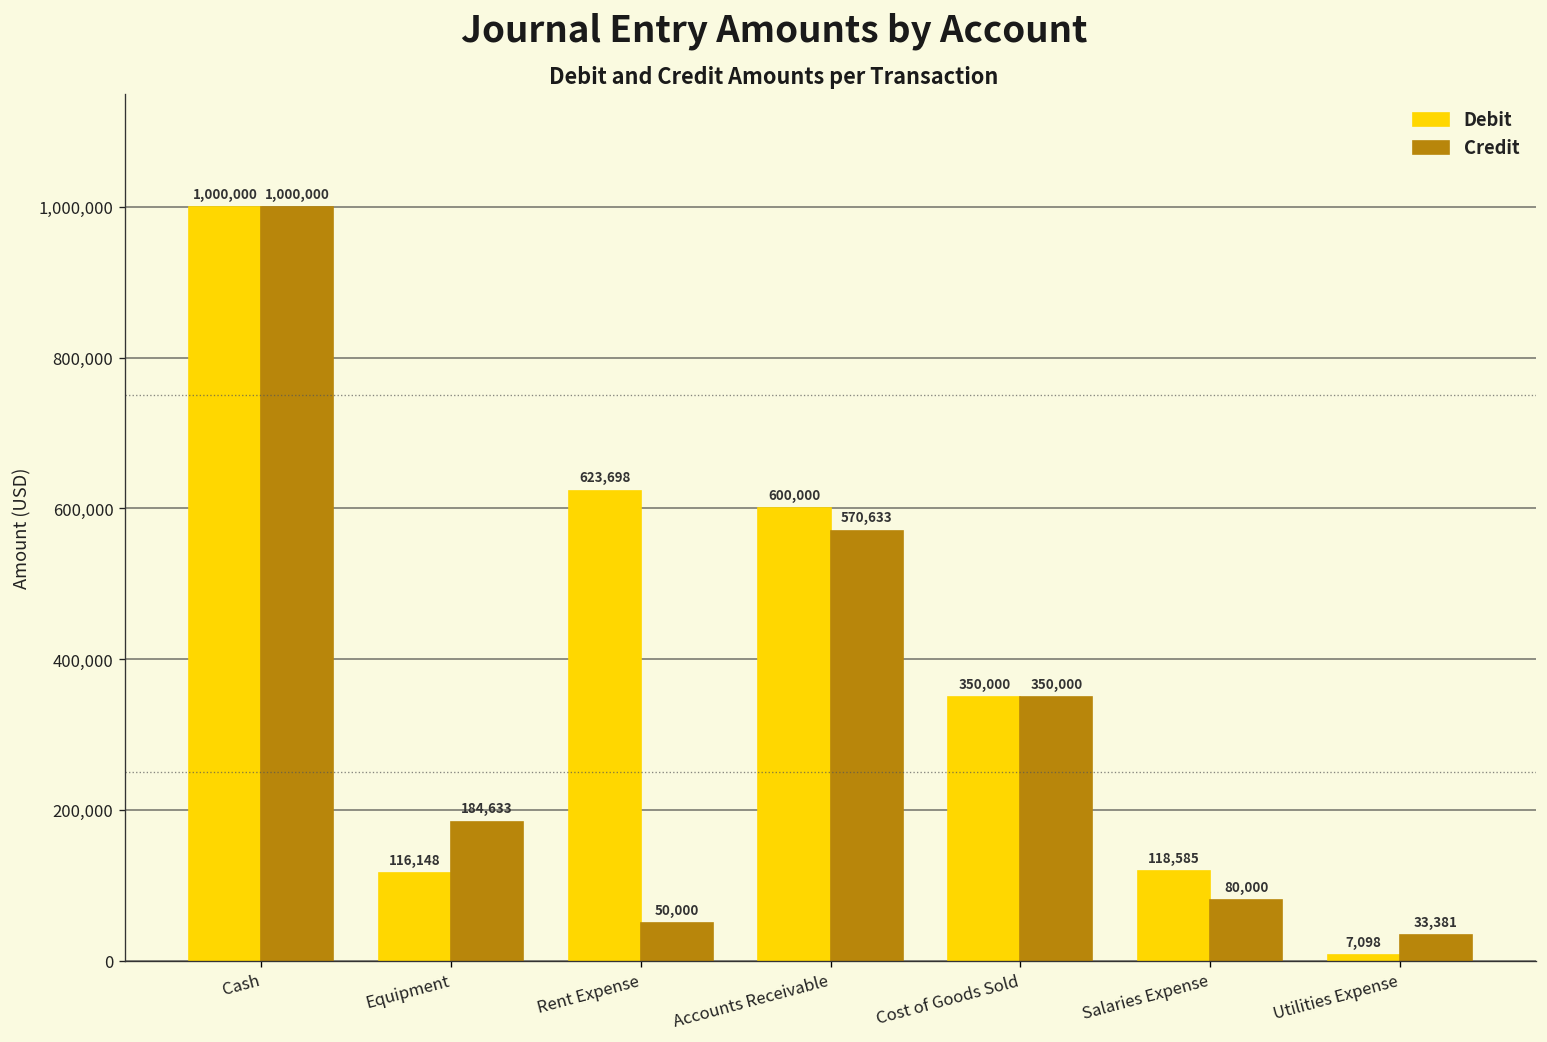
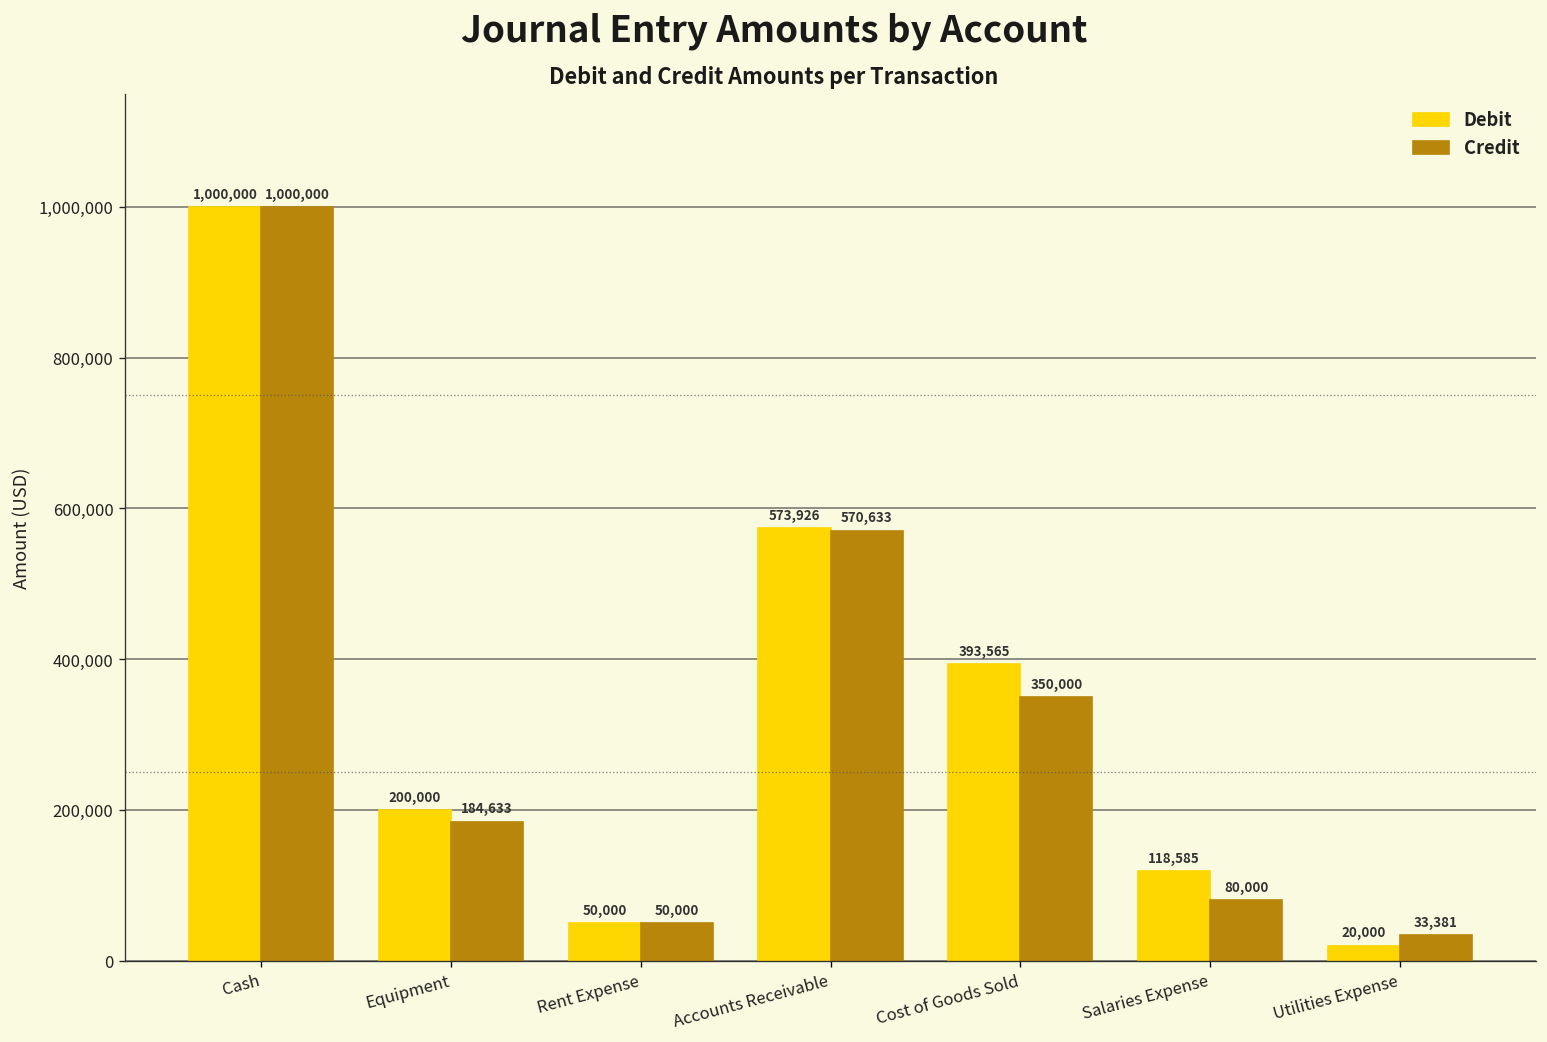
Debit, Equipment: 116,148 -> 200,000
Debit, Rent Expense: 623,698 -> 50,000
Debit, Accounts Receivable: 600,000 -> 573,926
Debit, Cost of Goods Sold: 350,000 -> 393,565
Debit, Utilities Expense: 7,098 -> 20,000
